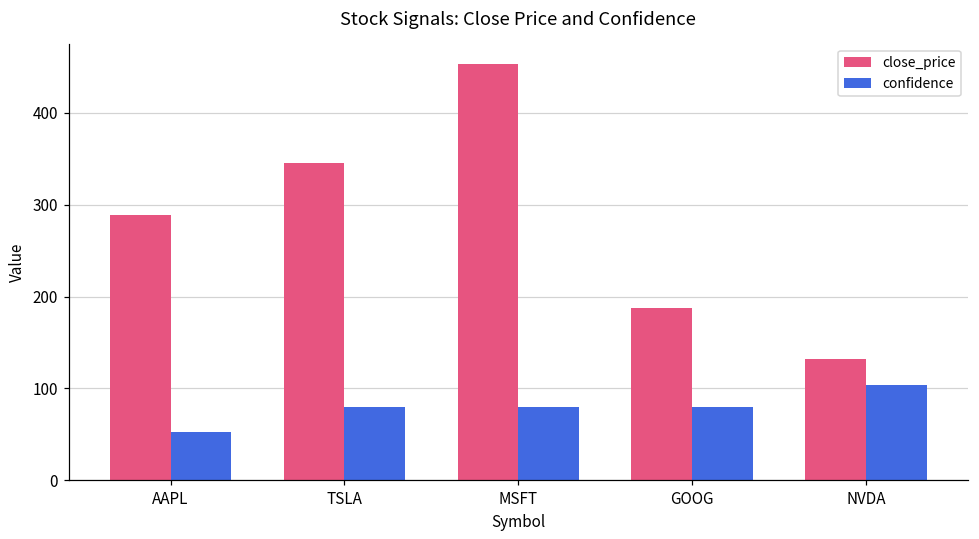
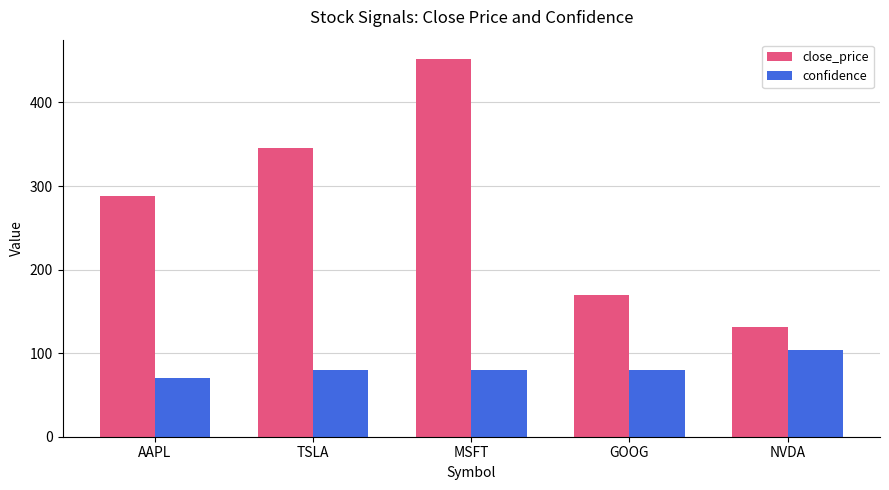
confidence, AAPL: 50 -> 70
close_price, GOOG: 190 -> 170
